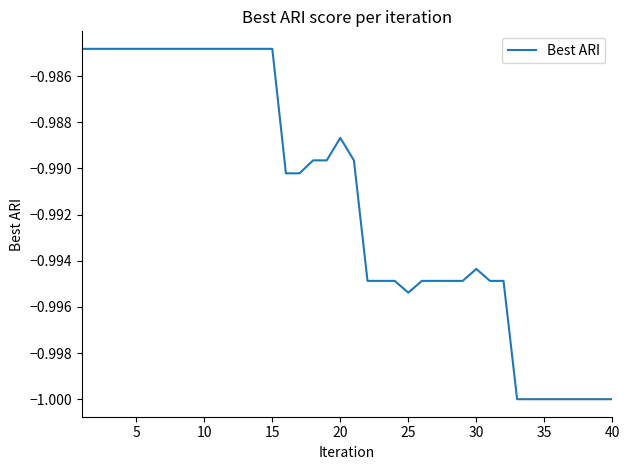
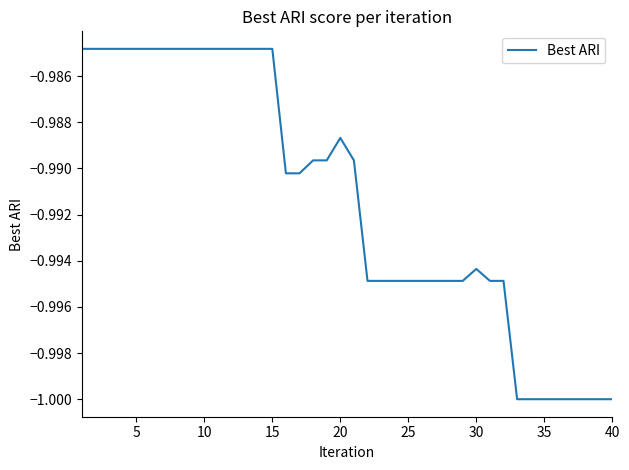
25: -0.9954 -> -0.9949
